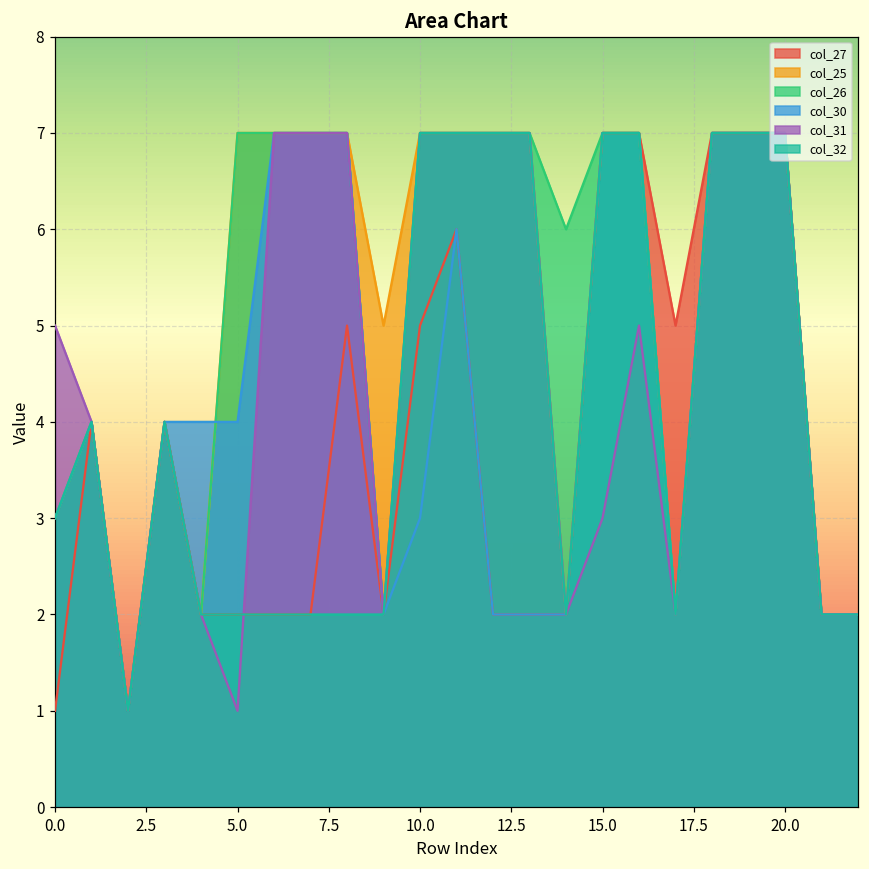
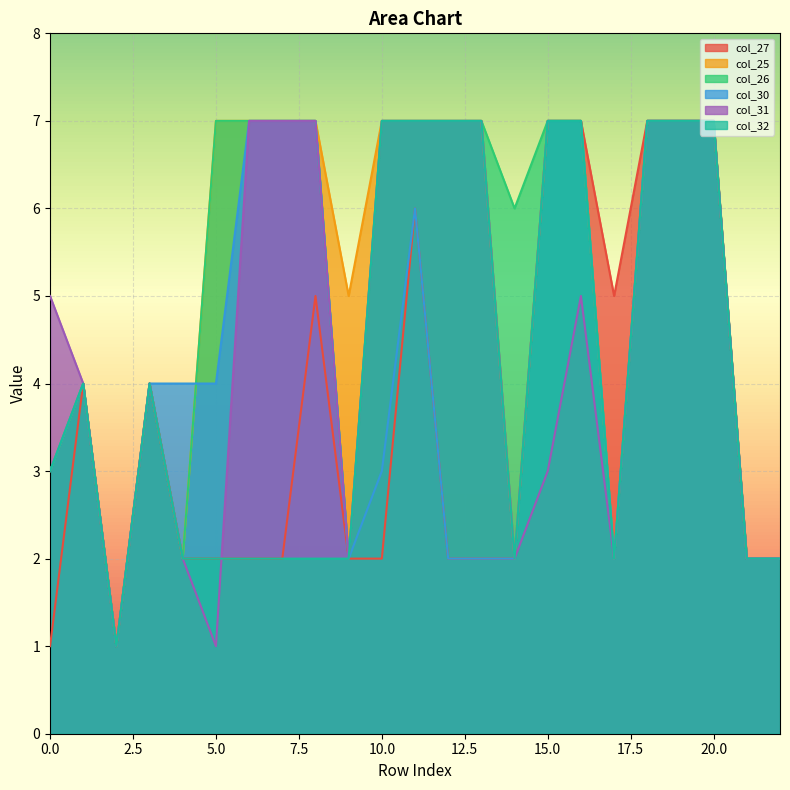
col_27, 10.0: 5 -> 2
